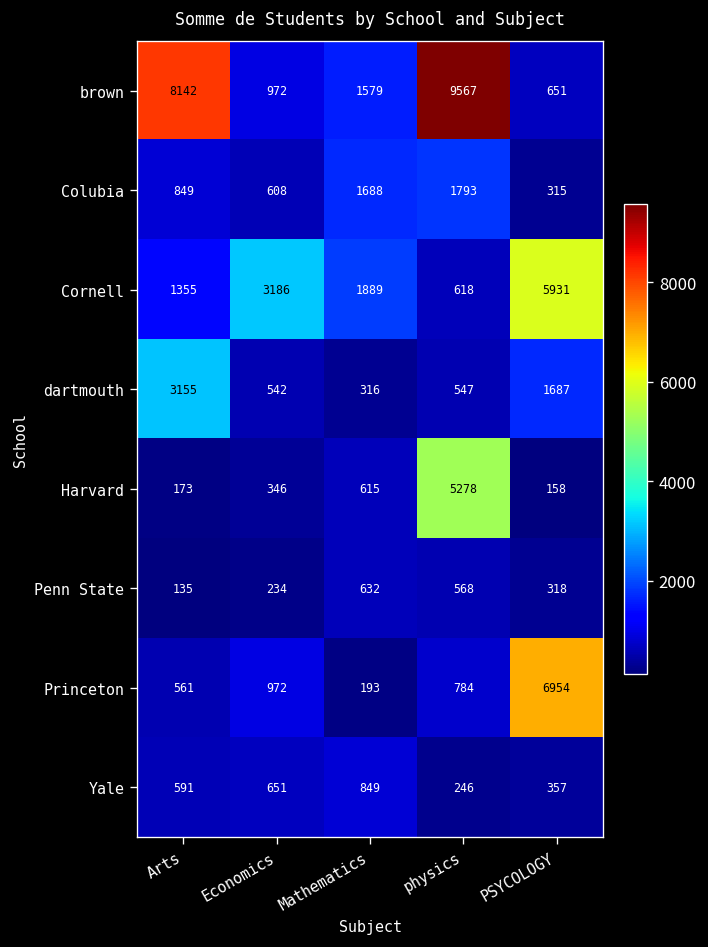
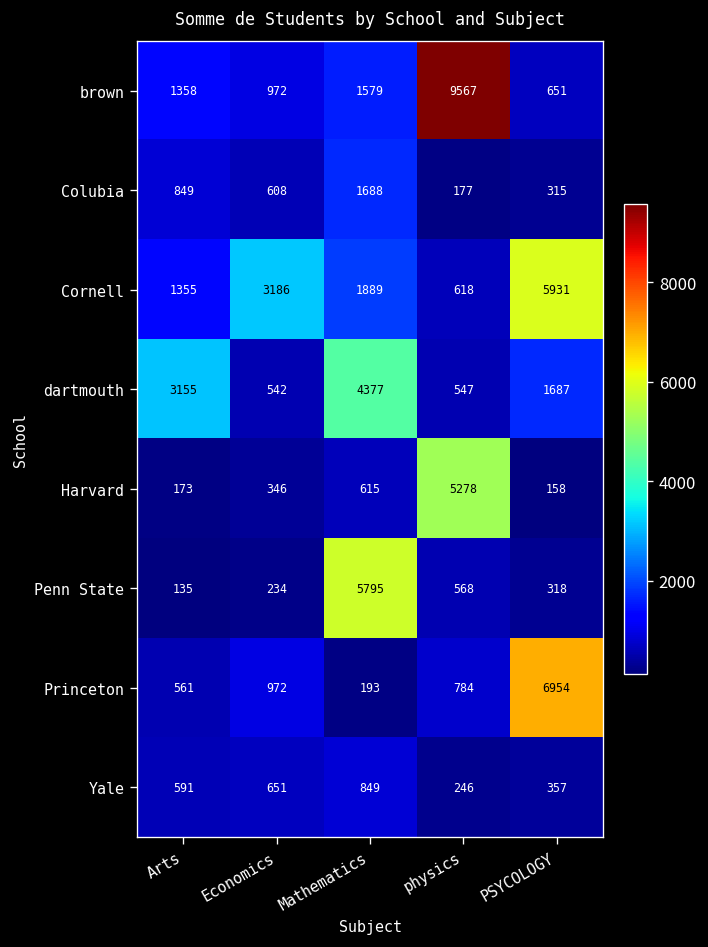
brown, Arts: 8142 -> 1358
Colubia, physics: 1793 -> 177
dartmouth, Mathematics: 316 -> 4377
Penn State, Mathematics: 632 -> 5795
